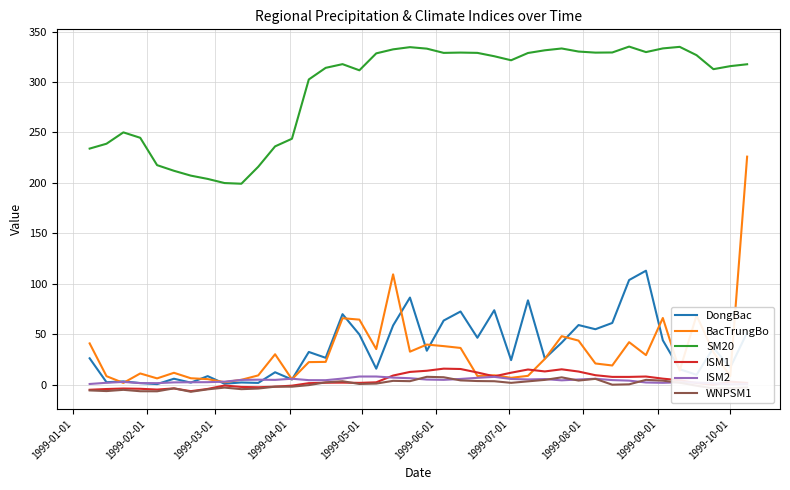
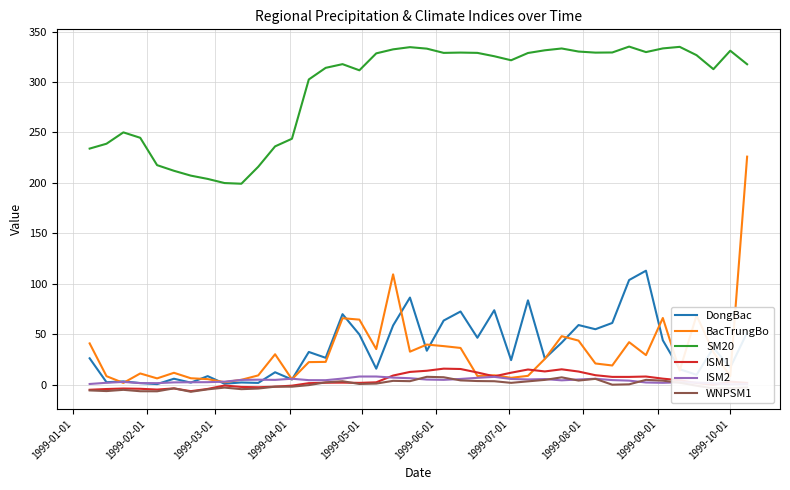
SM20, 1999-10-01: 316 -> 331
